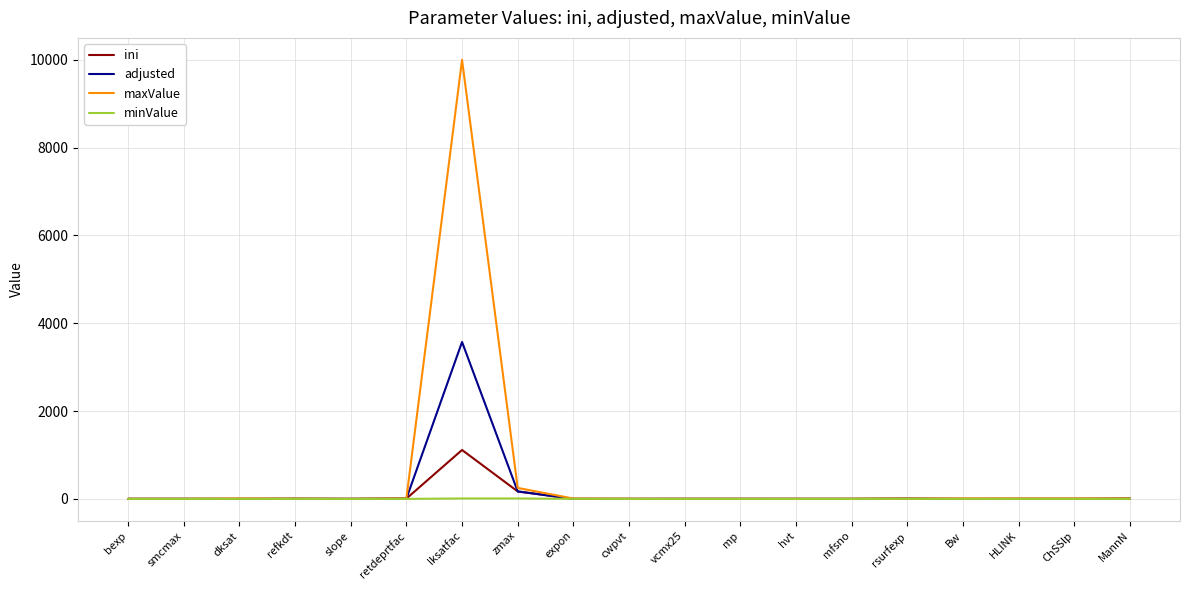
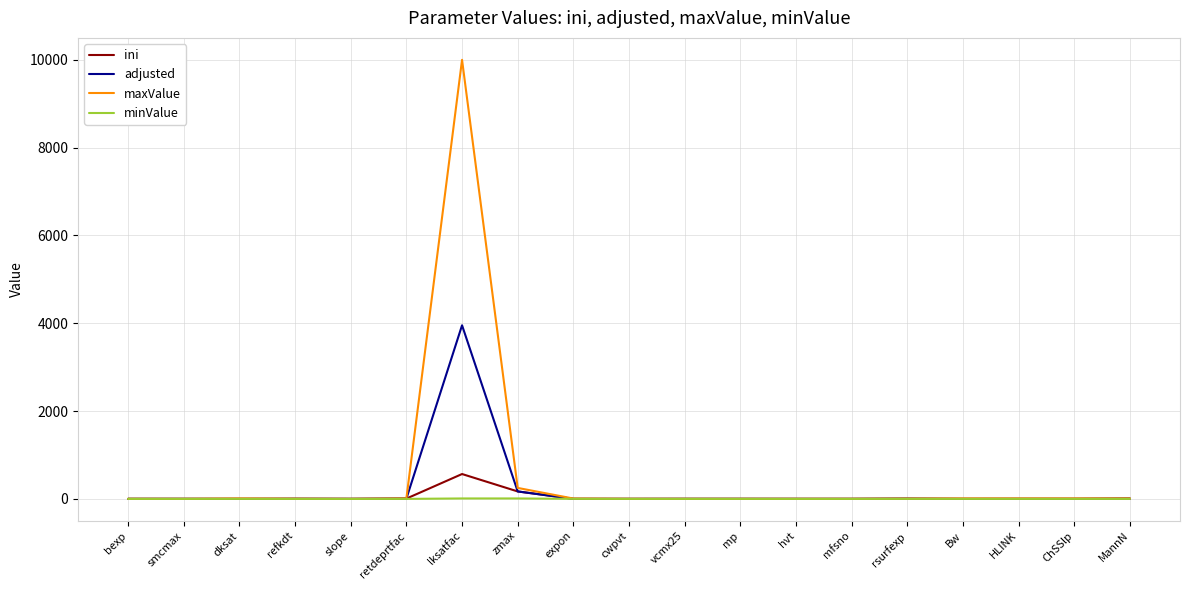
ini, lksatfac: 1100 -> 600
adjusted, lksatfac: 3600 -> 4000
